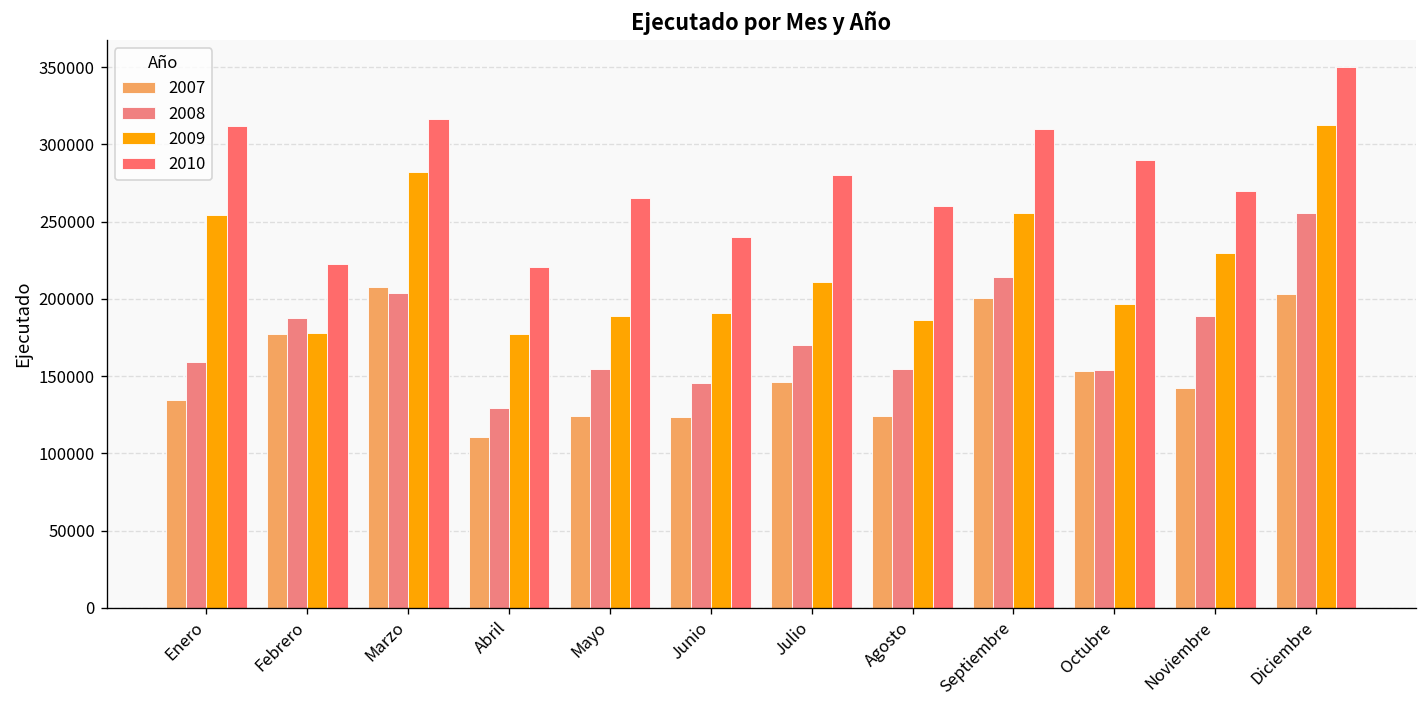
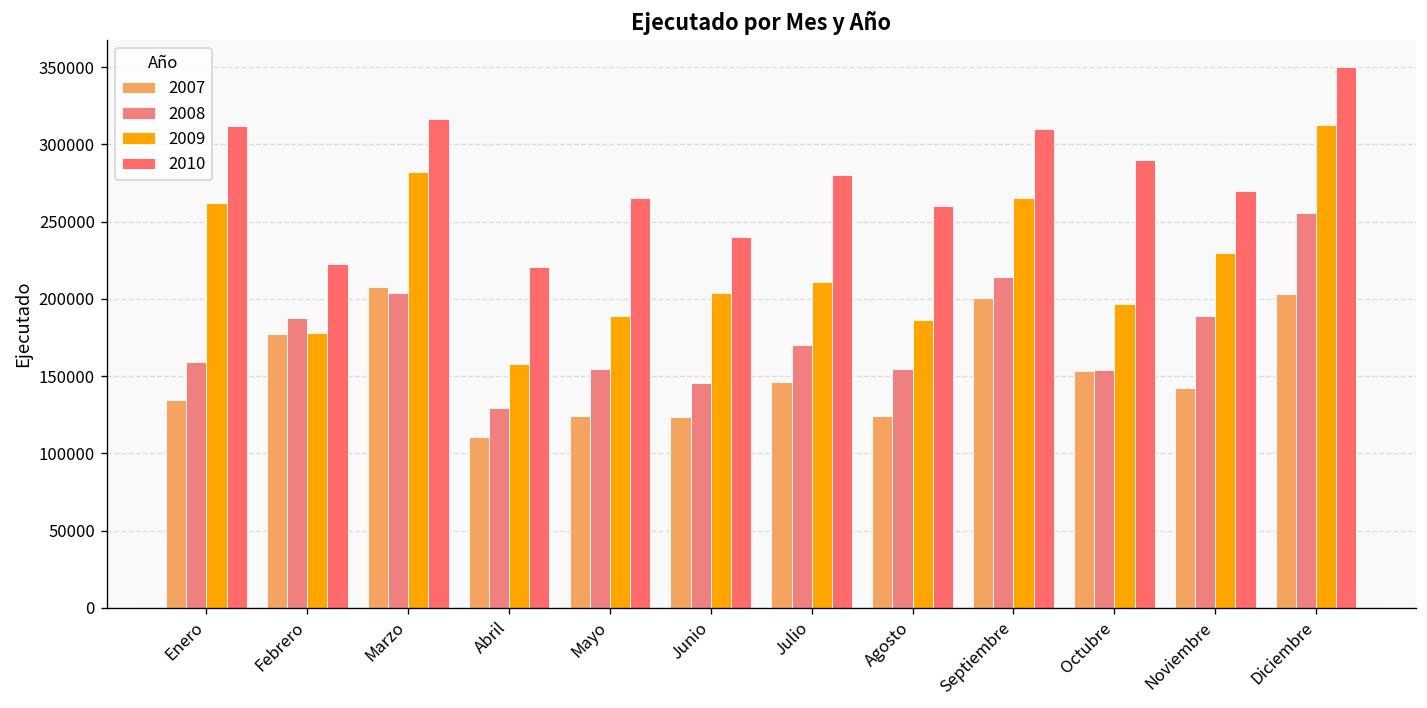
2009, Enero: 255000 -> 262000
2009, Abril: 177000 -> 158000
2009, Junio: 191000 -> 204000
2009, Septiembre: 256000 -> 265000
